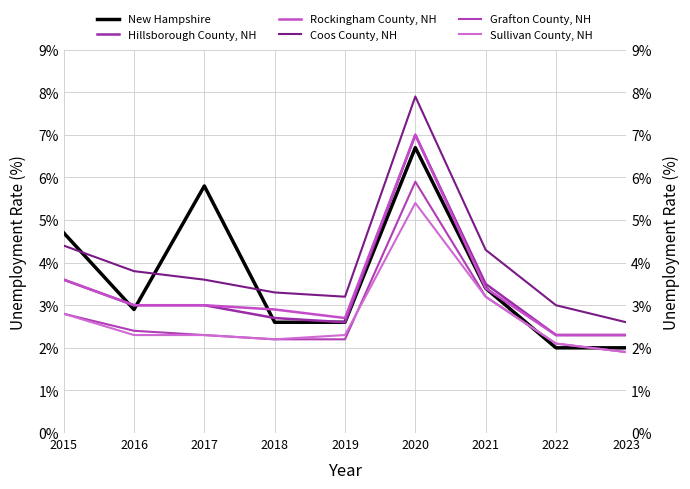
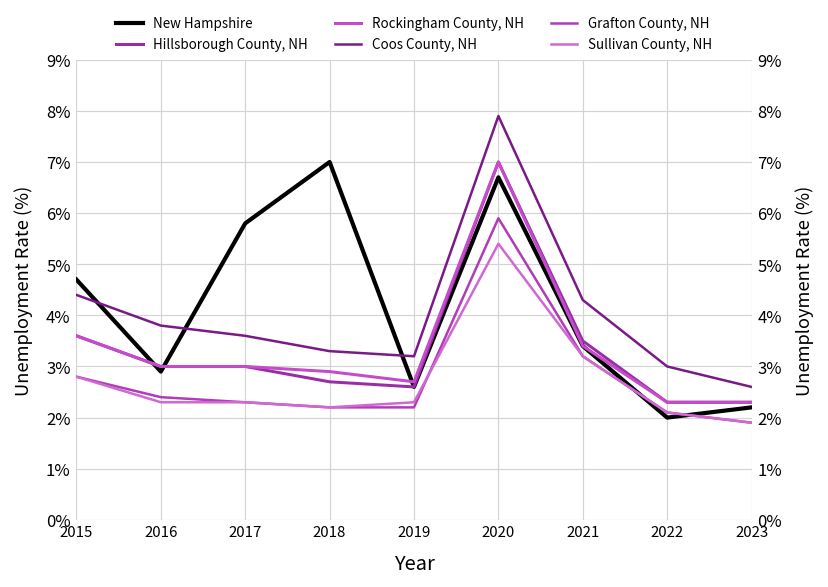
New Hampshire, 2018: 2.6% -> 7.0%
New Hampshire, 2023: 2.0% -> 2.2%
